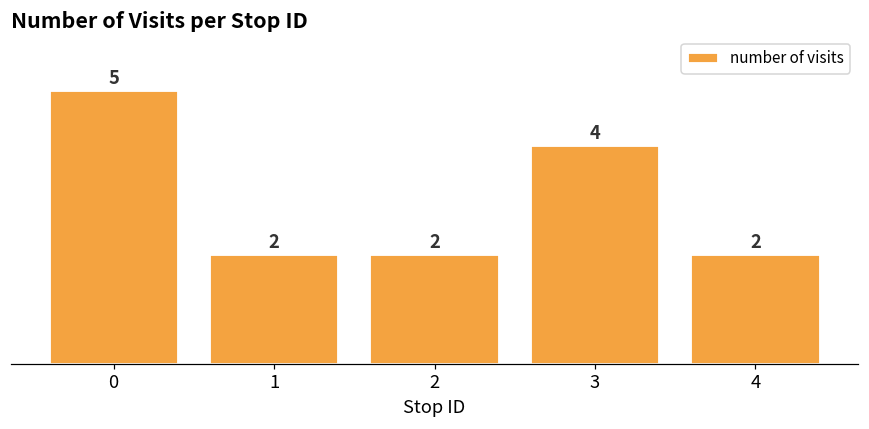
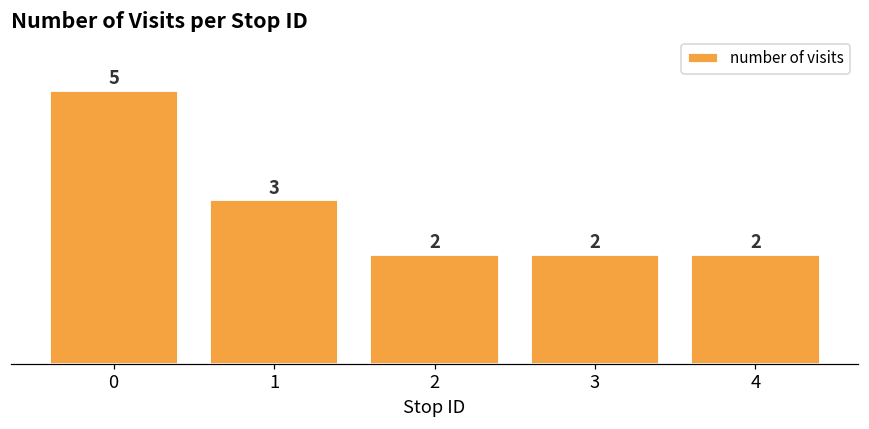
1: 2 -> 3
3: 4 -> 2
